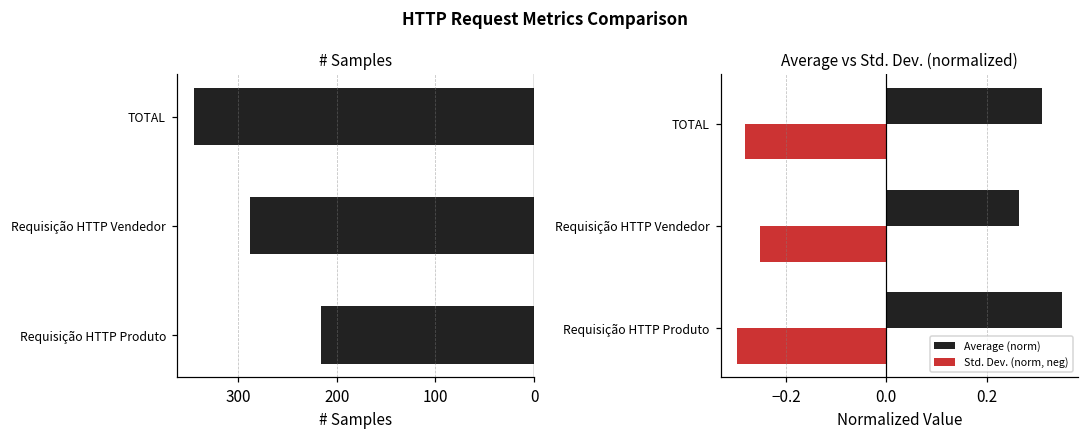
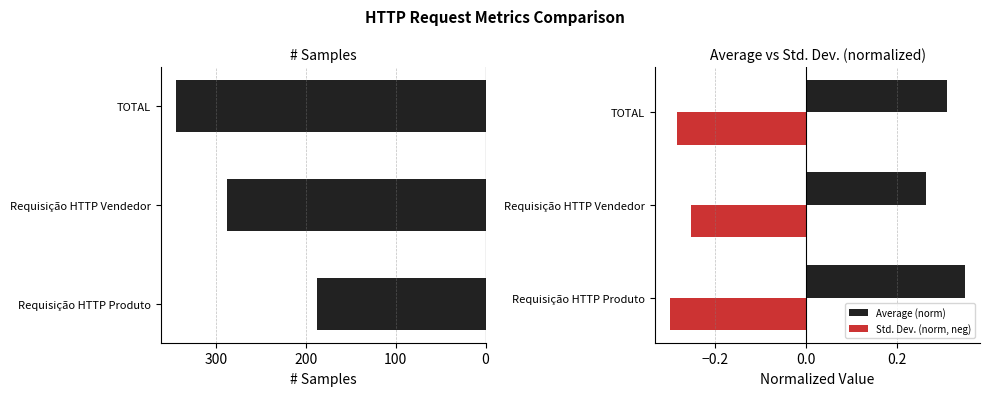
# Samples, Requisição HTTP Produto: 220 -> 190
